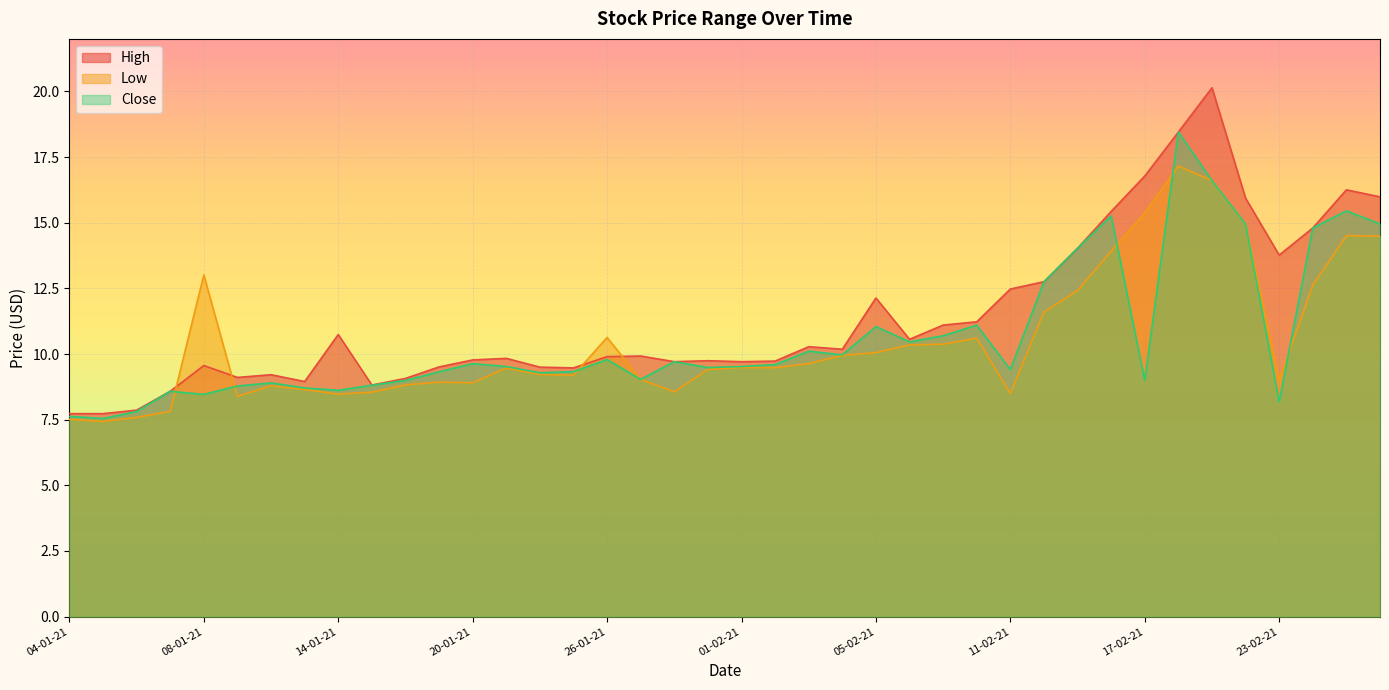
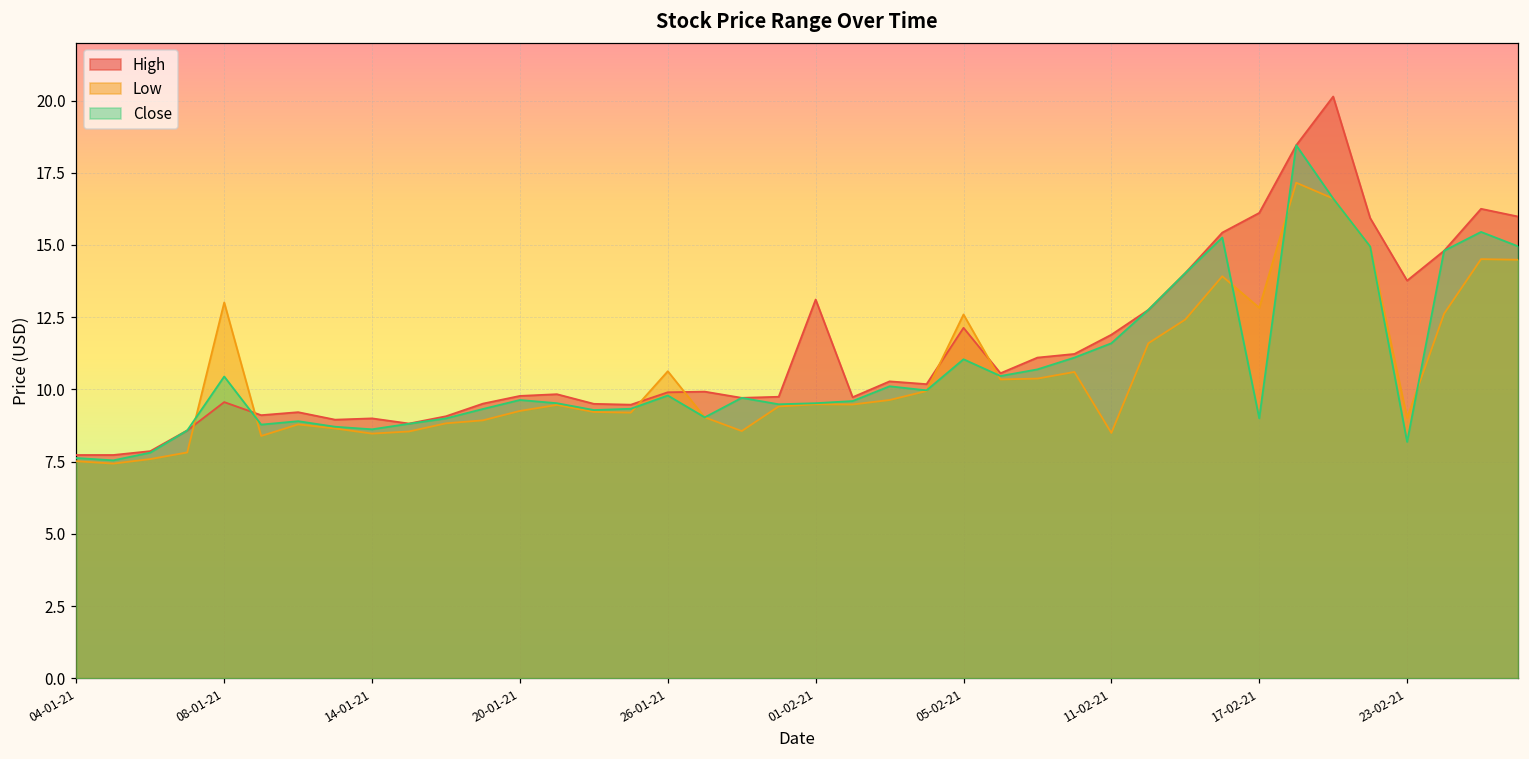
Close, 08-01-21: 8.5 -> 10.4
High, 14-01-21: 10.7 -> 9.0
Low, 20-01-21: 8.9 -> 9.3
High, 01-02-21: 9.7 -> 13.1
Low, 05-02-21: 10.1 -> 12.6
High, 11-02-21: 12.5 -> 11.9
Close, 11-02-21: 9.4 -> 11.6
High, 17-02-21: 16.8 -> 16.1
Low, 17-02-21: 15.4 -> 12.8
